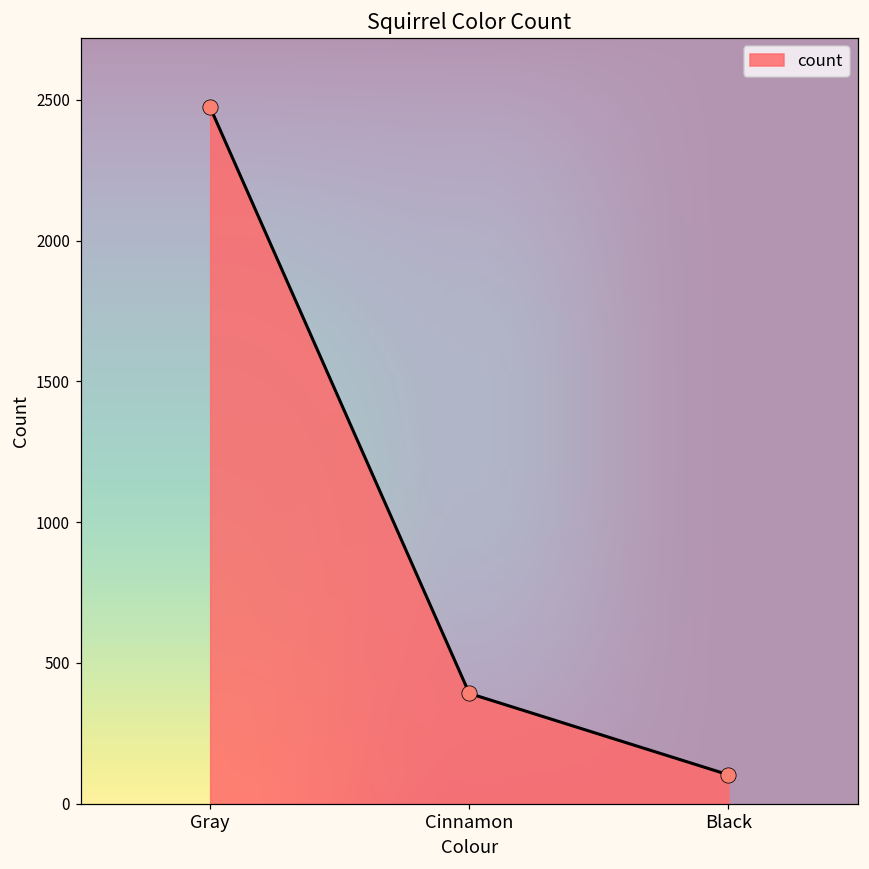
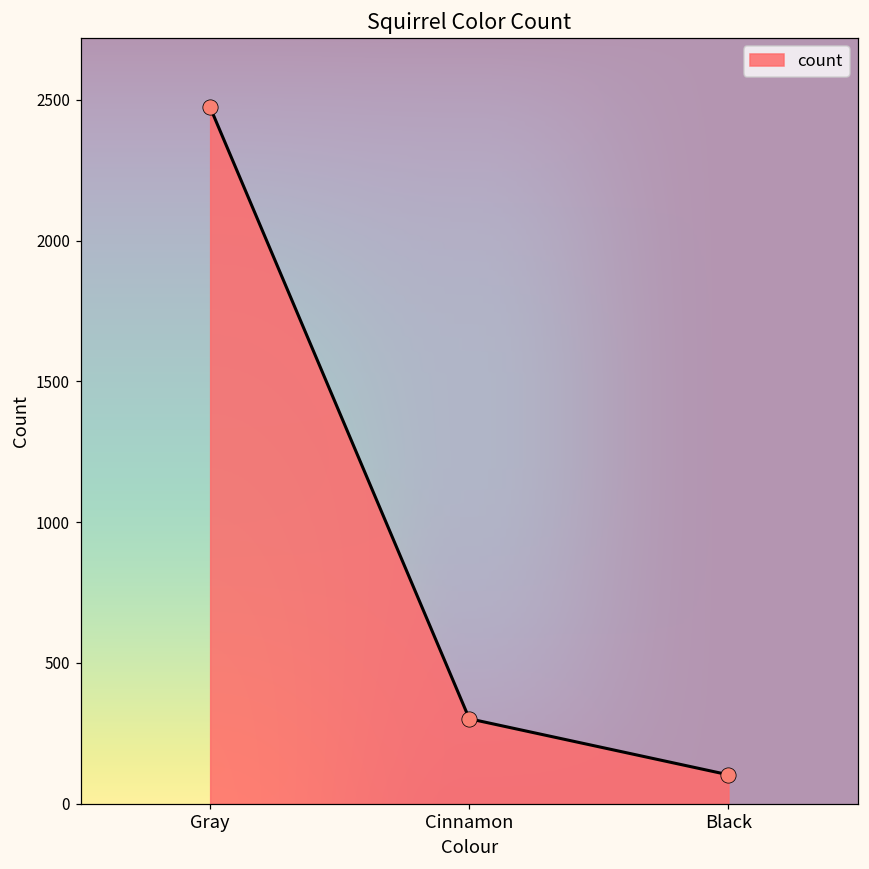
Cinnamon: 390 -> 300
